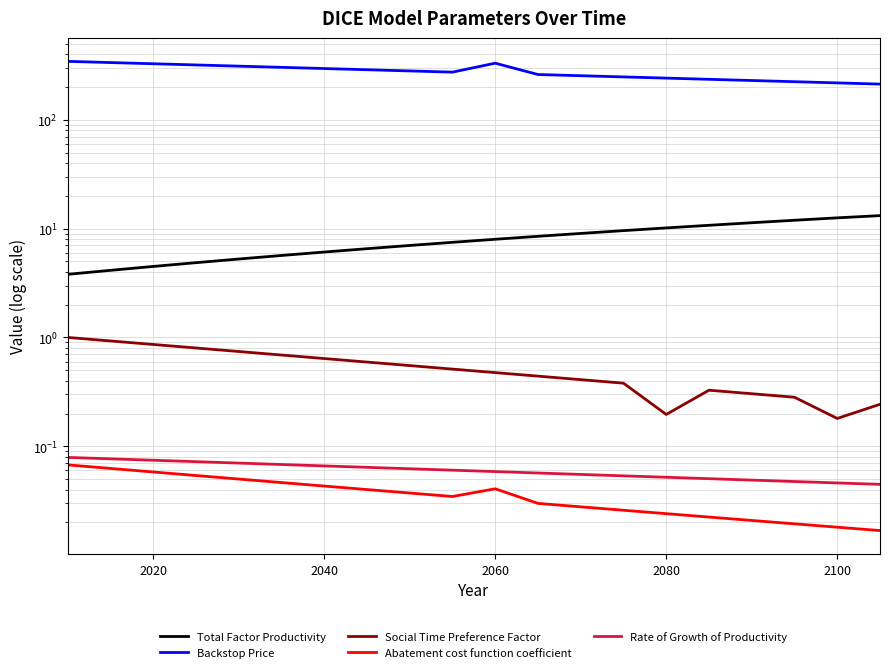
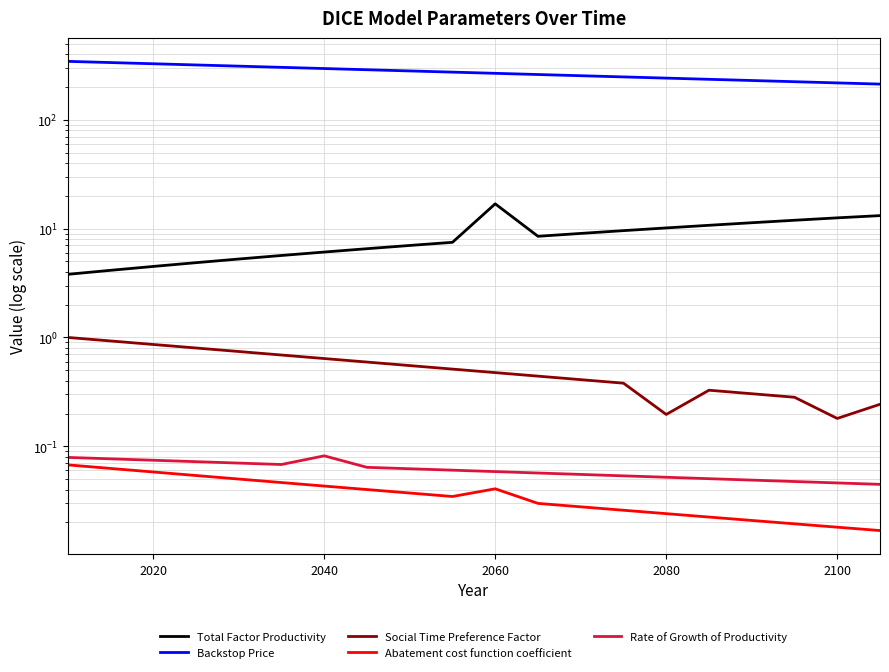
Rate of Growth of Productivity, 2040: 0.07 -> 0.08
Total Factor Productivity, 2060: 8 -> 17
Backstop Price, 2060: 330 -> 270
